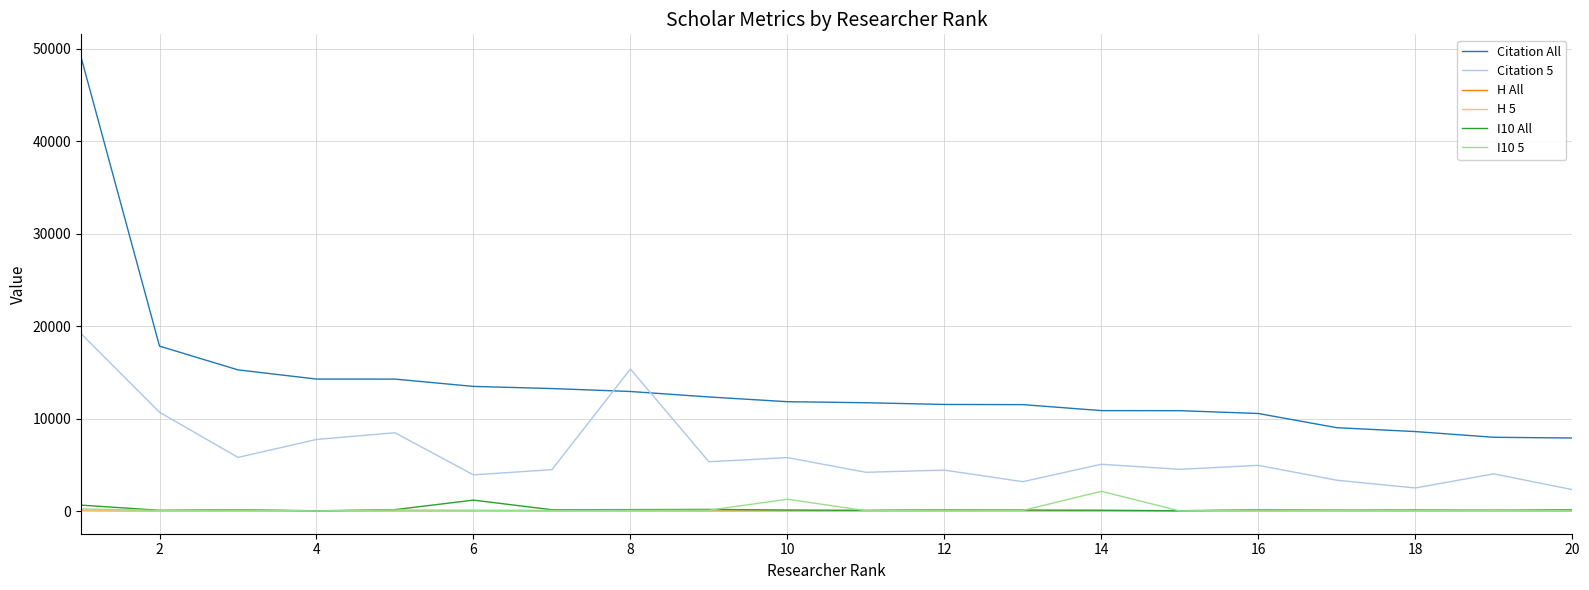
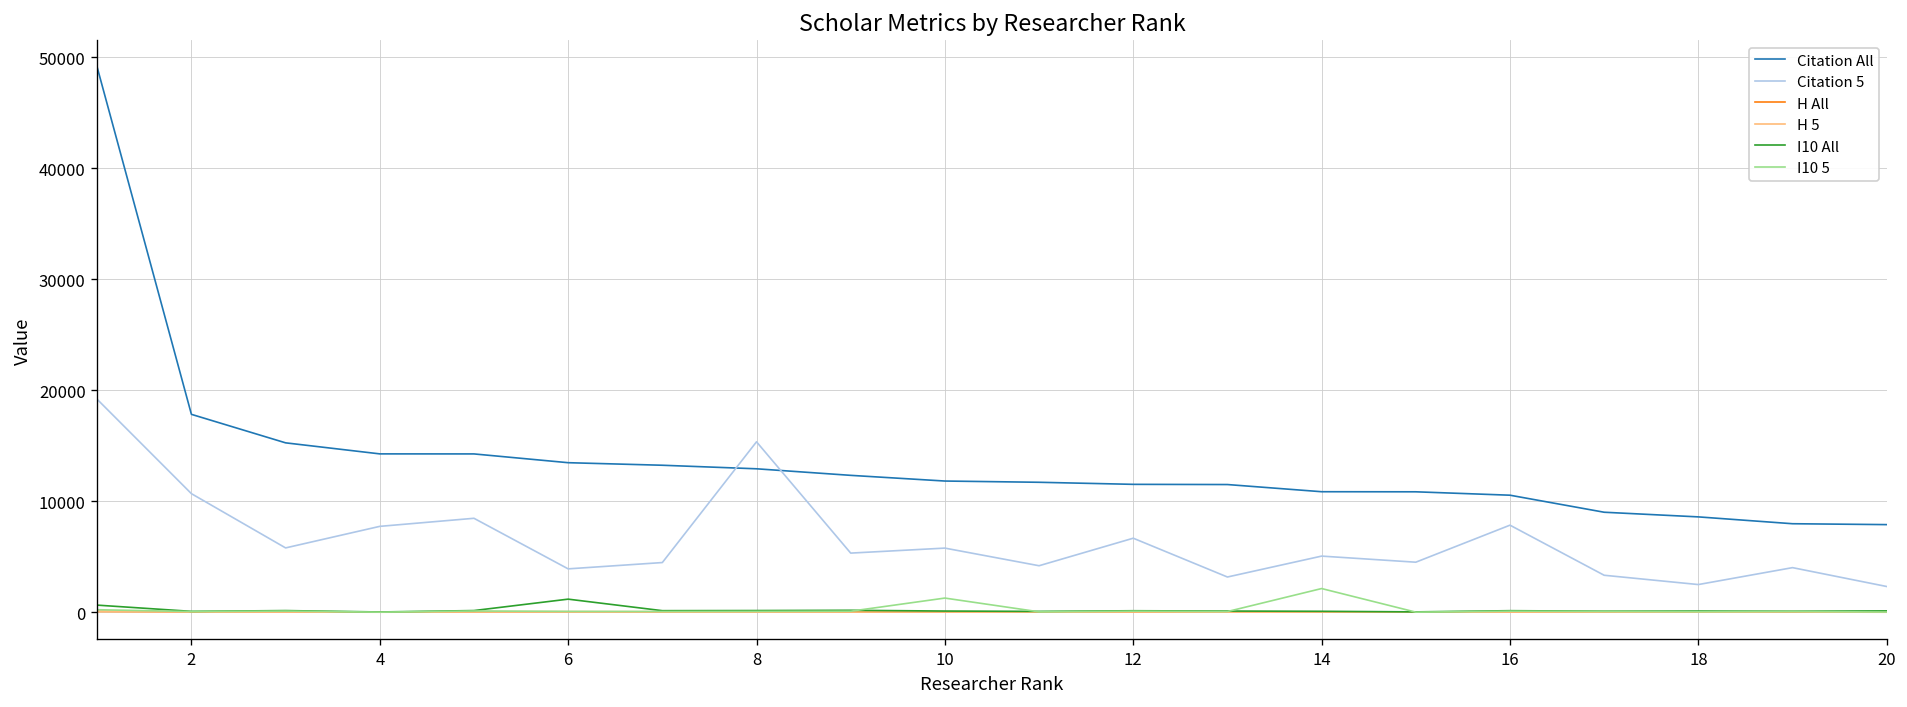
Citation 5, 12: 4000 -> 7000
Citation 5, 16: 5000 -> 8000
